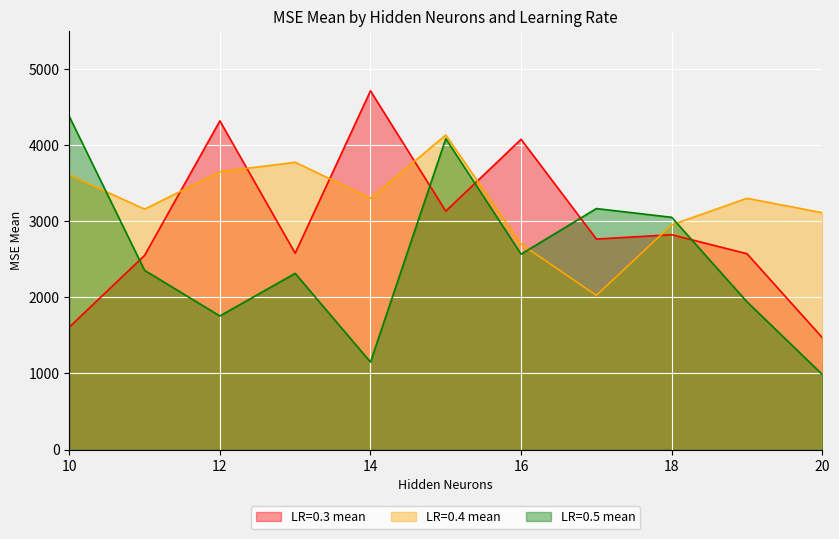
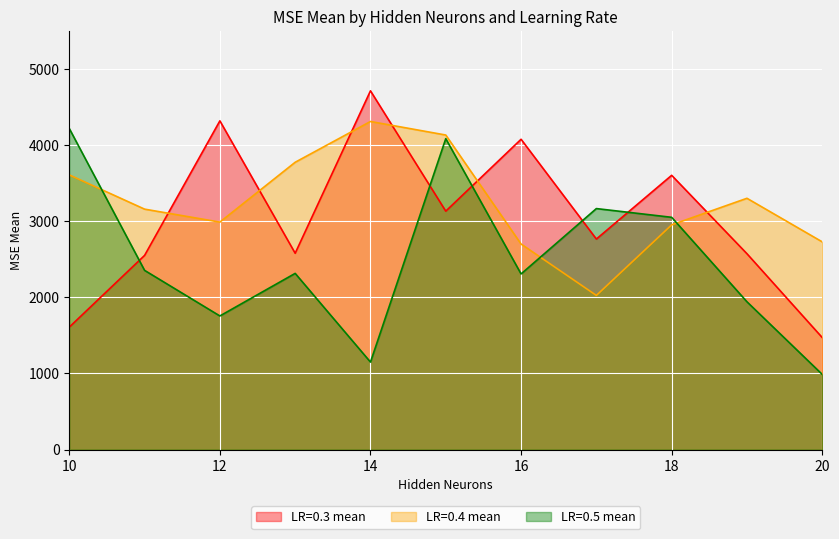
LR=0.5 mean, 10: 4400 -> 4200
LR=0.4 mean, 12: 3700 -> 3000
LR=0.4 mean, 14: 3300 -> 4300
LR=0.5 mean, 16: 2600 -> 2300
LR=0.3 mean, 18: 2800 -> 3600
LR=0.4 mean, 20: 3100 -> 2700
